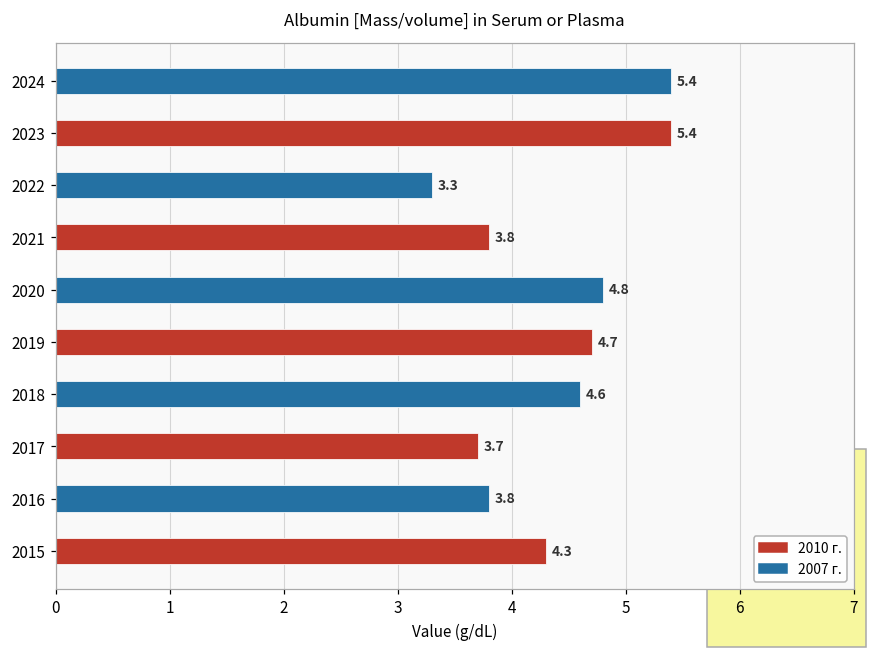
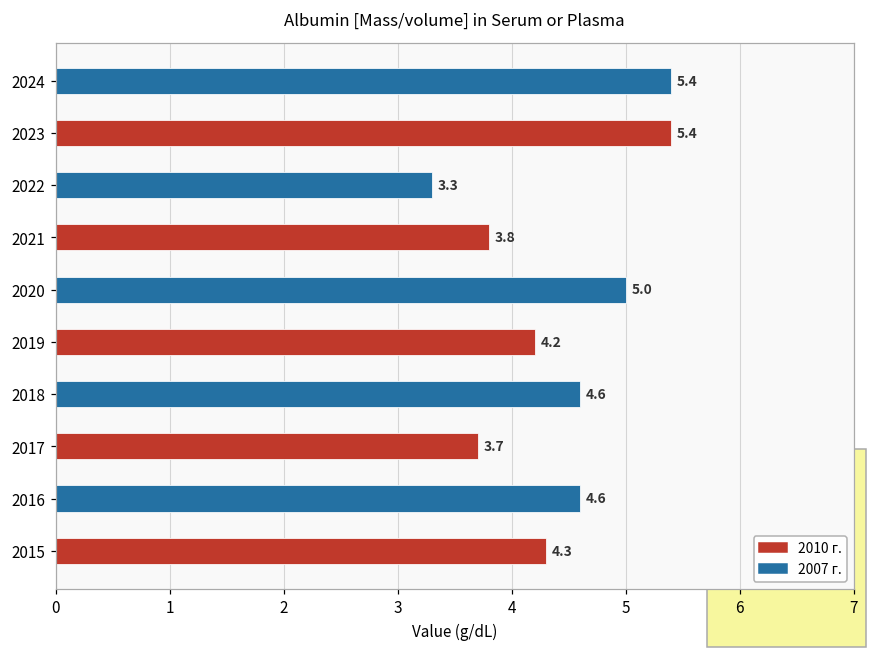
2020: 4.8 -> 5.0
2019: 4.7 -> 4.2
2016: 3.8 -> 4.6
